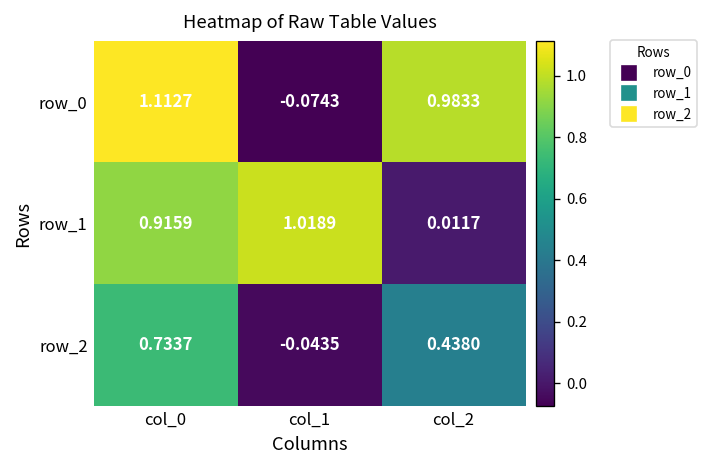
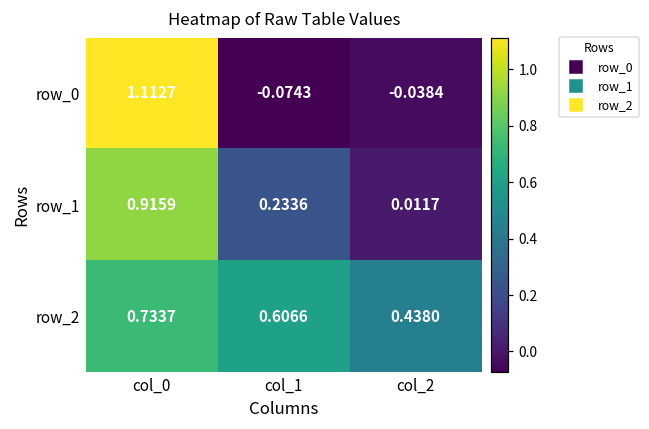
row_0, col_2: 0.9833 -> -0.0384
row_1, col_1: 1.0189 -> 0.2336
row_2, col_1: -0.0435 -> 0.6066
